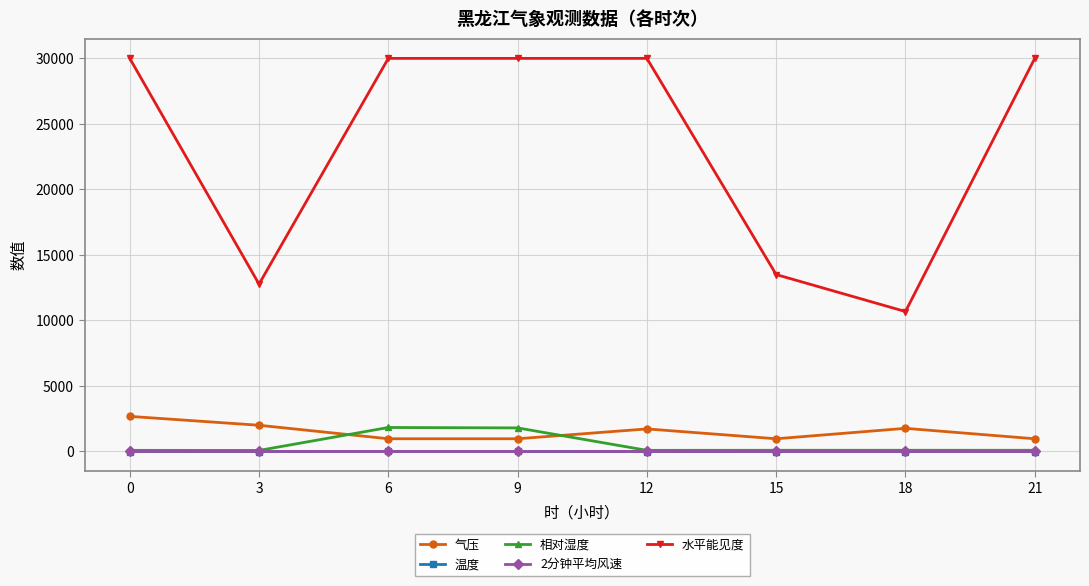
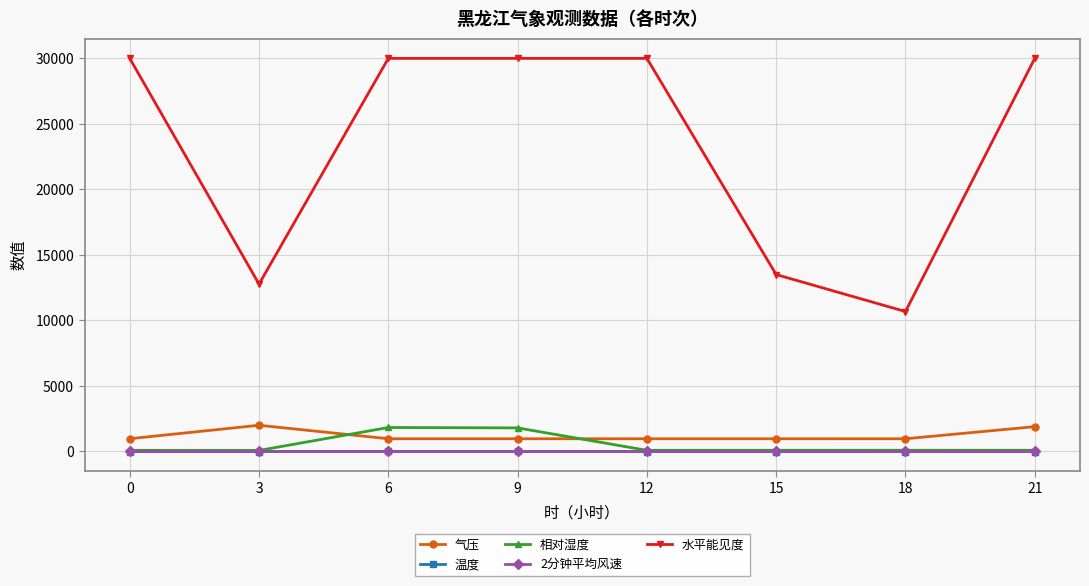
气压, 0: 2700 -> 1000
气压, 12: 1700 -> 1000
气压, 18: 1800 -> 1000
气压, 21: 1000 -> 1900
